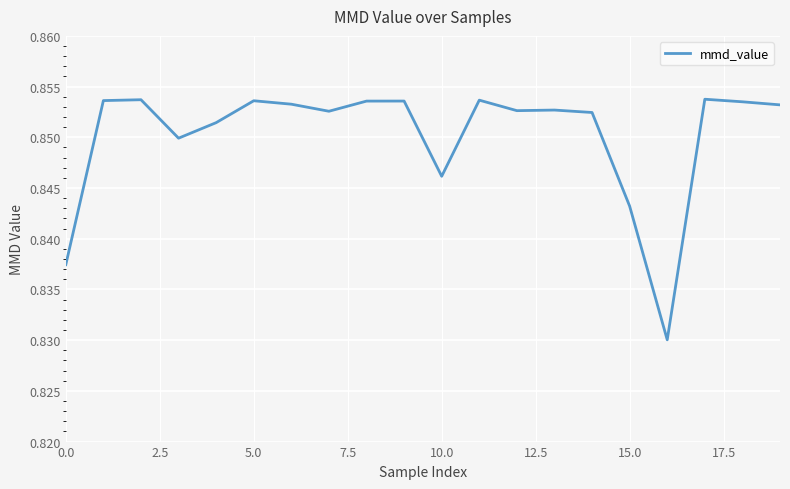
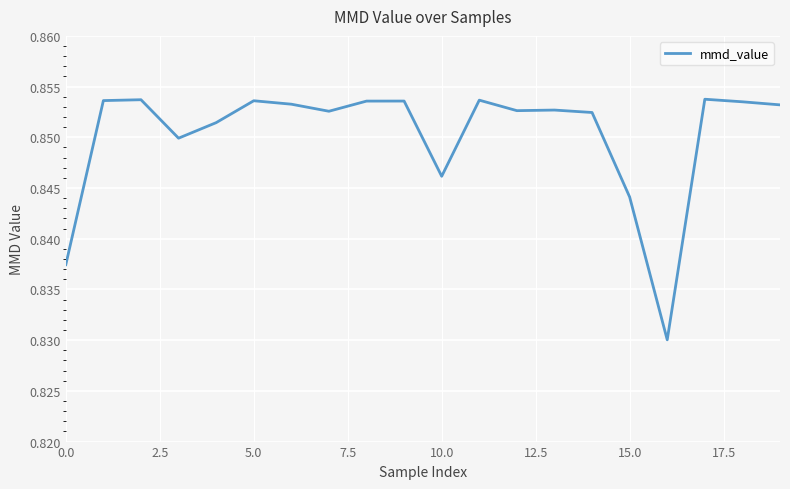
15.0: 0.8432 -> 0.8441
